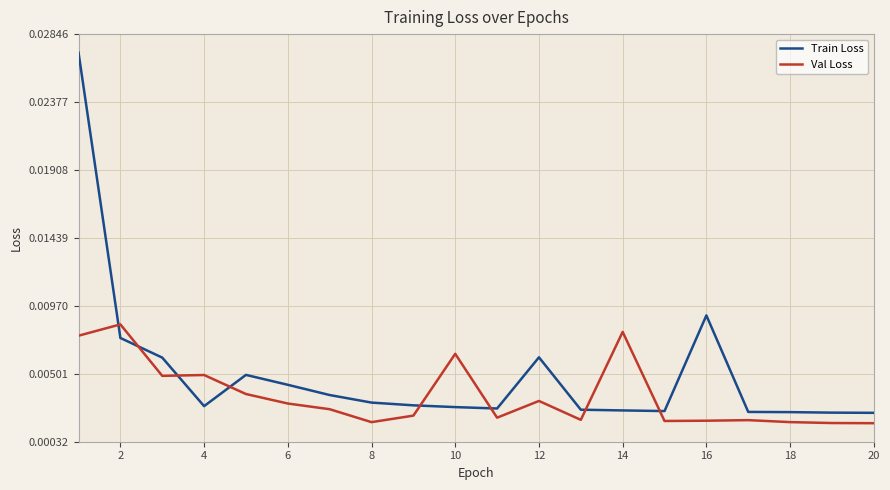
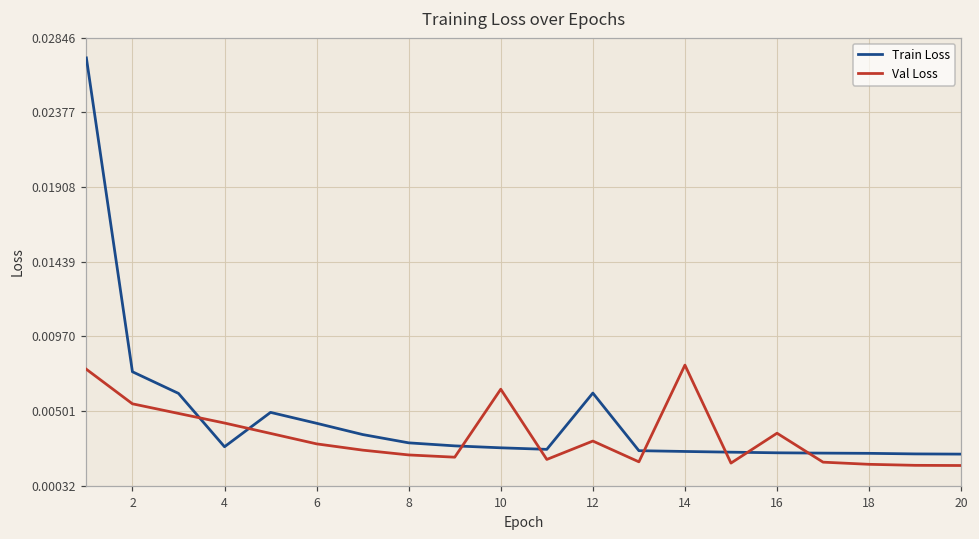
Val Loss, 2: 0.0084 -> 0.0055
Val Loss, 4: 0.0049 -> 0.0043
Val Loss, 8: 0.0017 -> 0.0023
Train Loss, 16: 0.0090 -> 0.0024
Val Loss, 16: 0.0018 -> 0.0036
